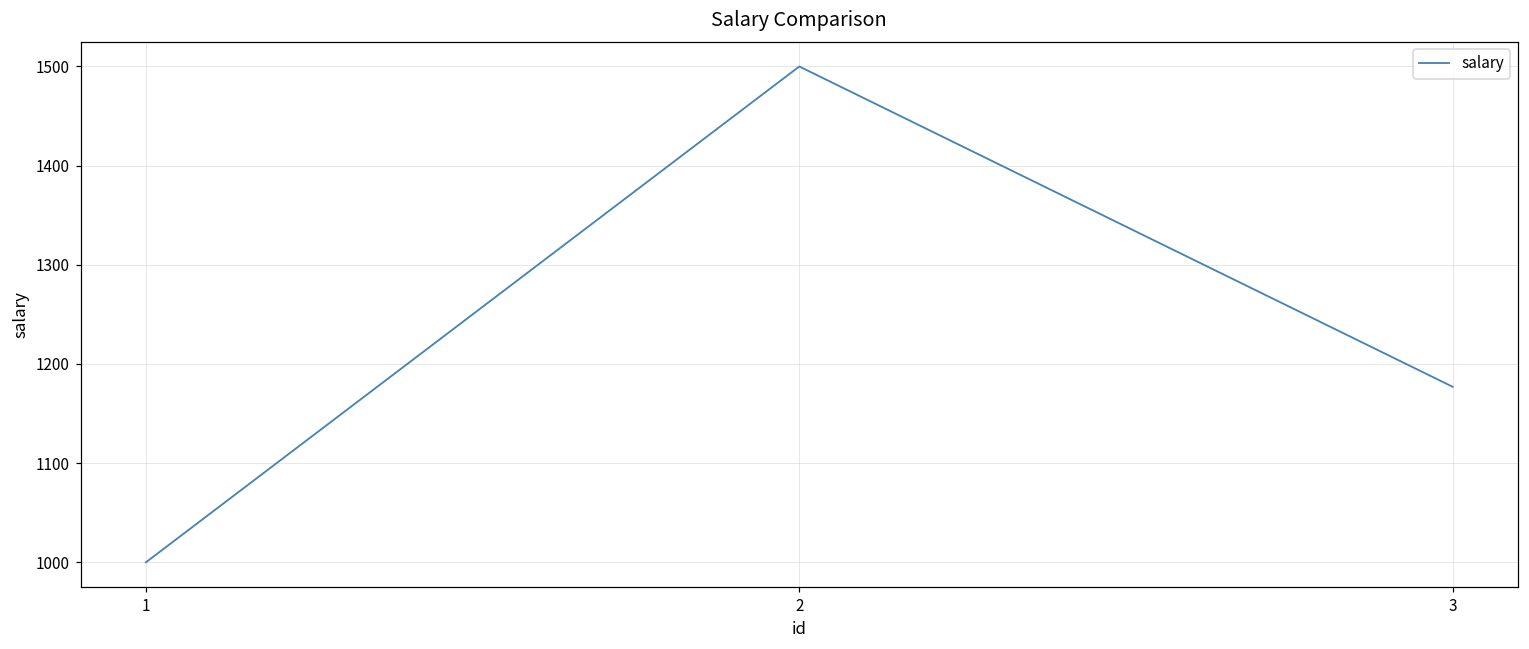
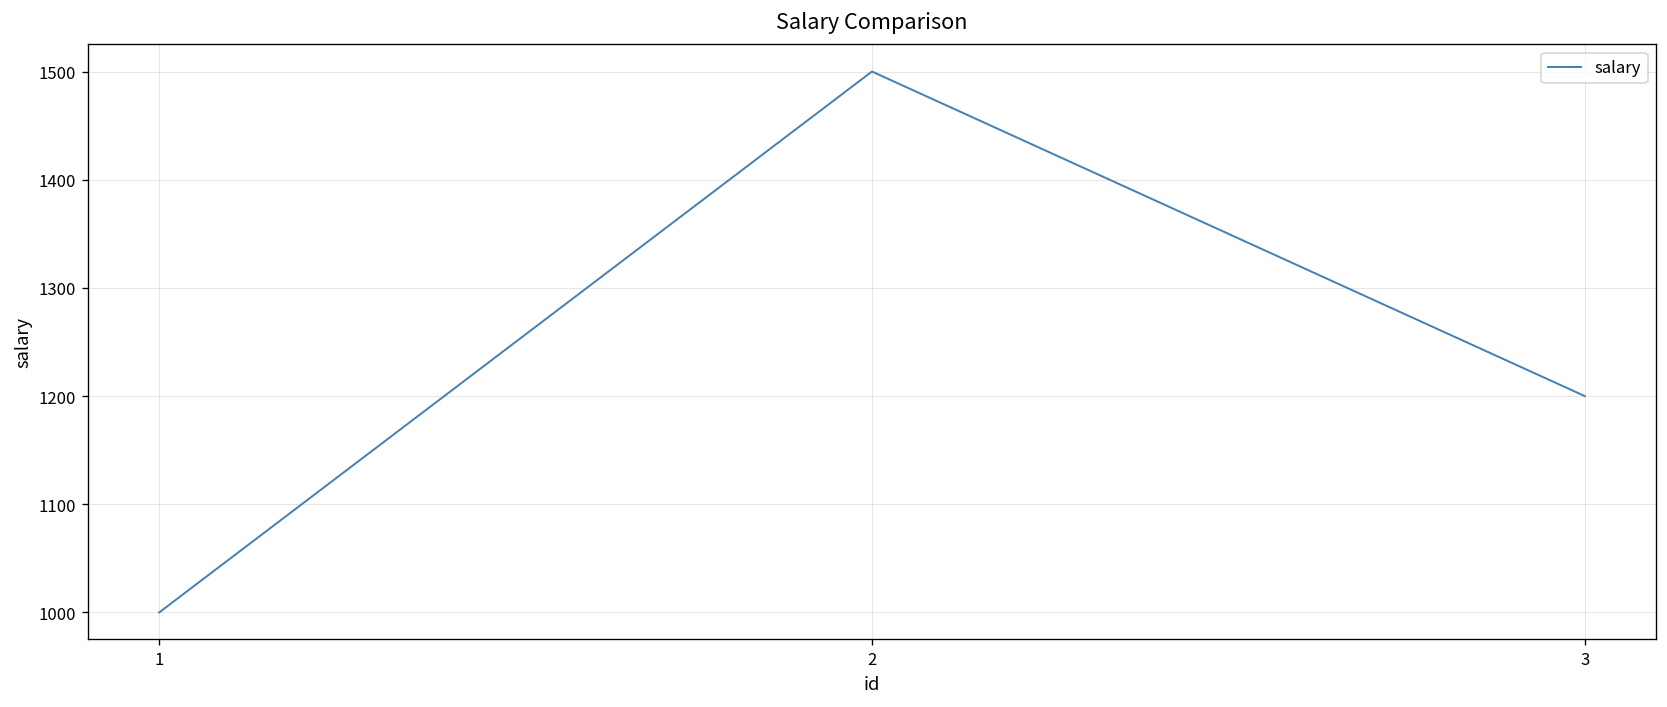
3: 1180 -> 1200
